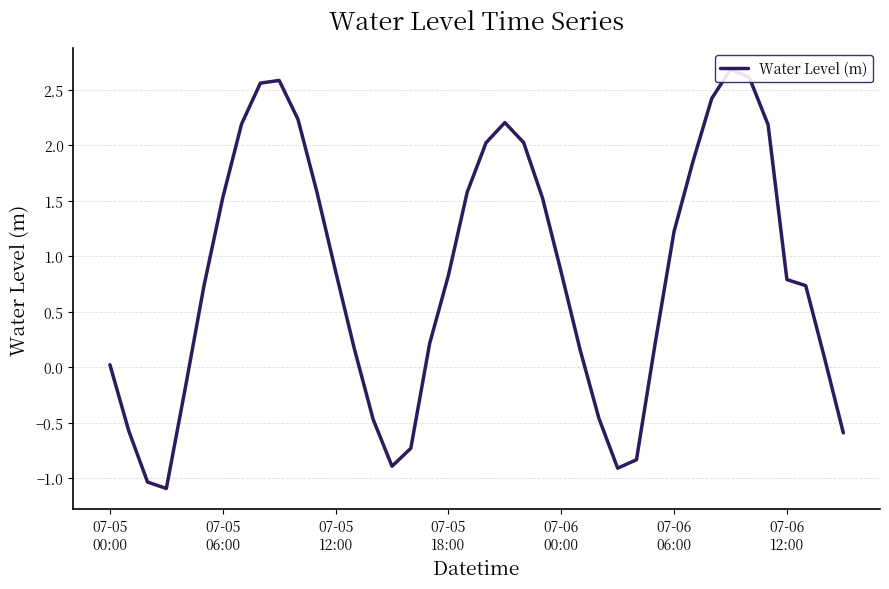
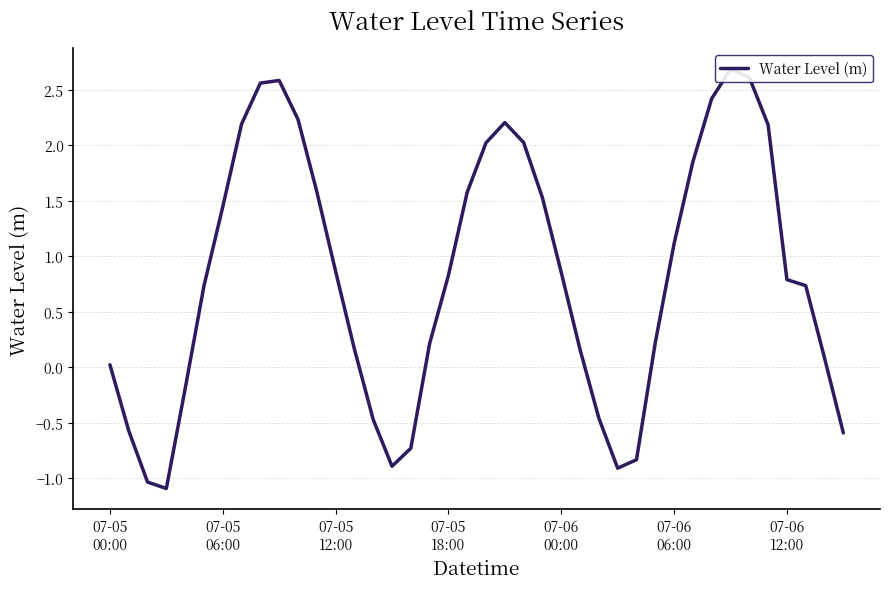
07-05 06:00: 1.53 -> 1.45
07-06 06:00: 1.22 -> 1.11
